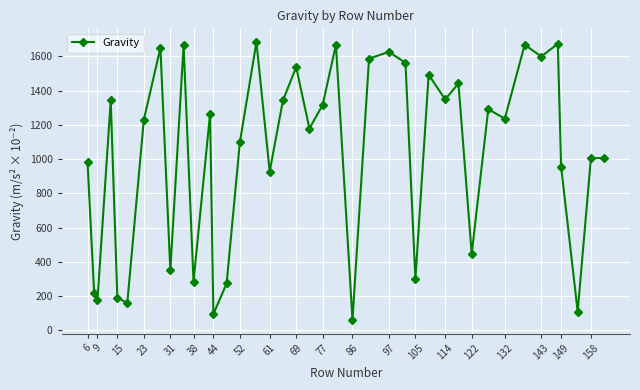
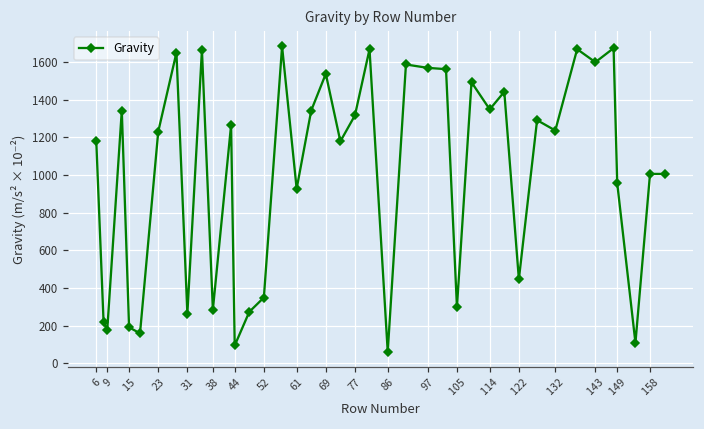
6: 980 -> 1180
31: 350 -> 260
52: 1100 -> 350
97: 1630 -> 1570
